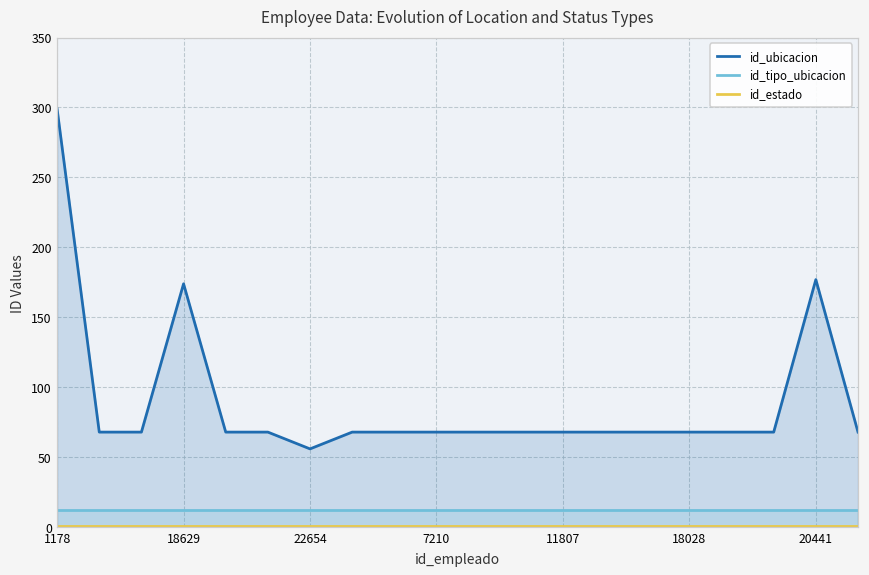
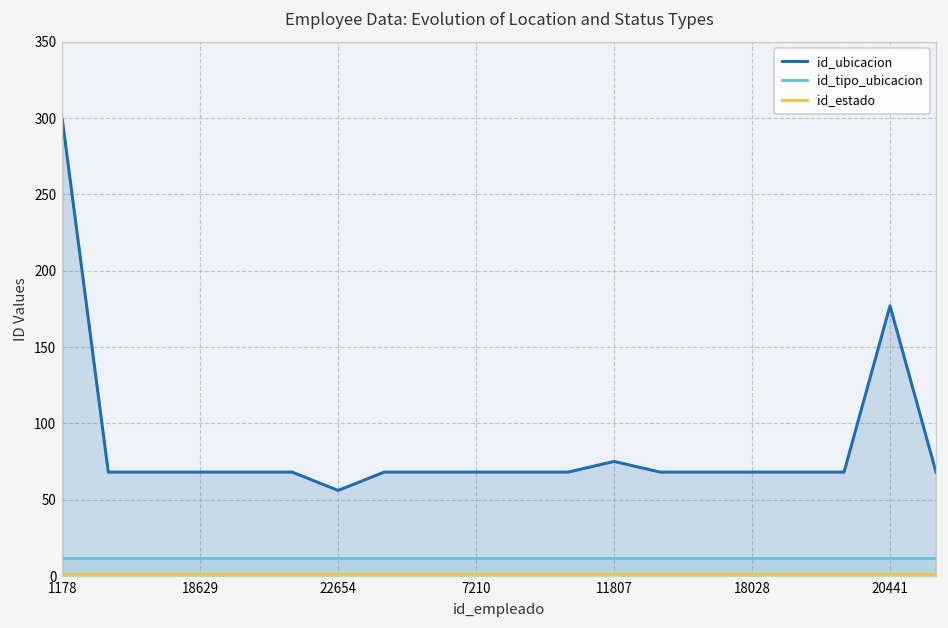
id_ubicacion, 18629: 174 -> 68
id_ubicacion, 11807: 68 -> 75
